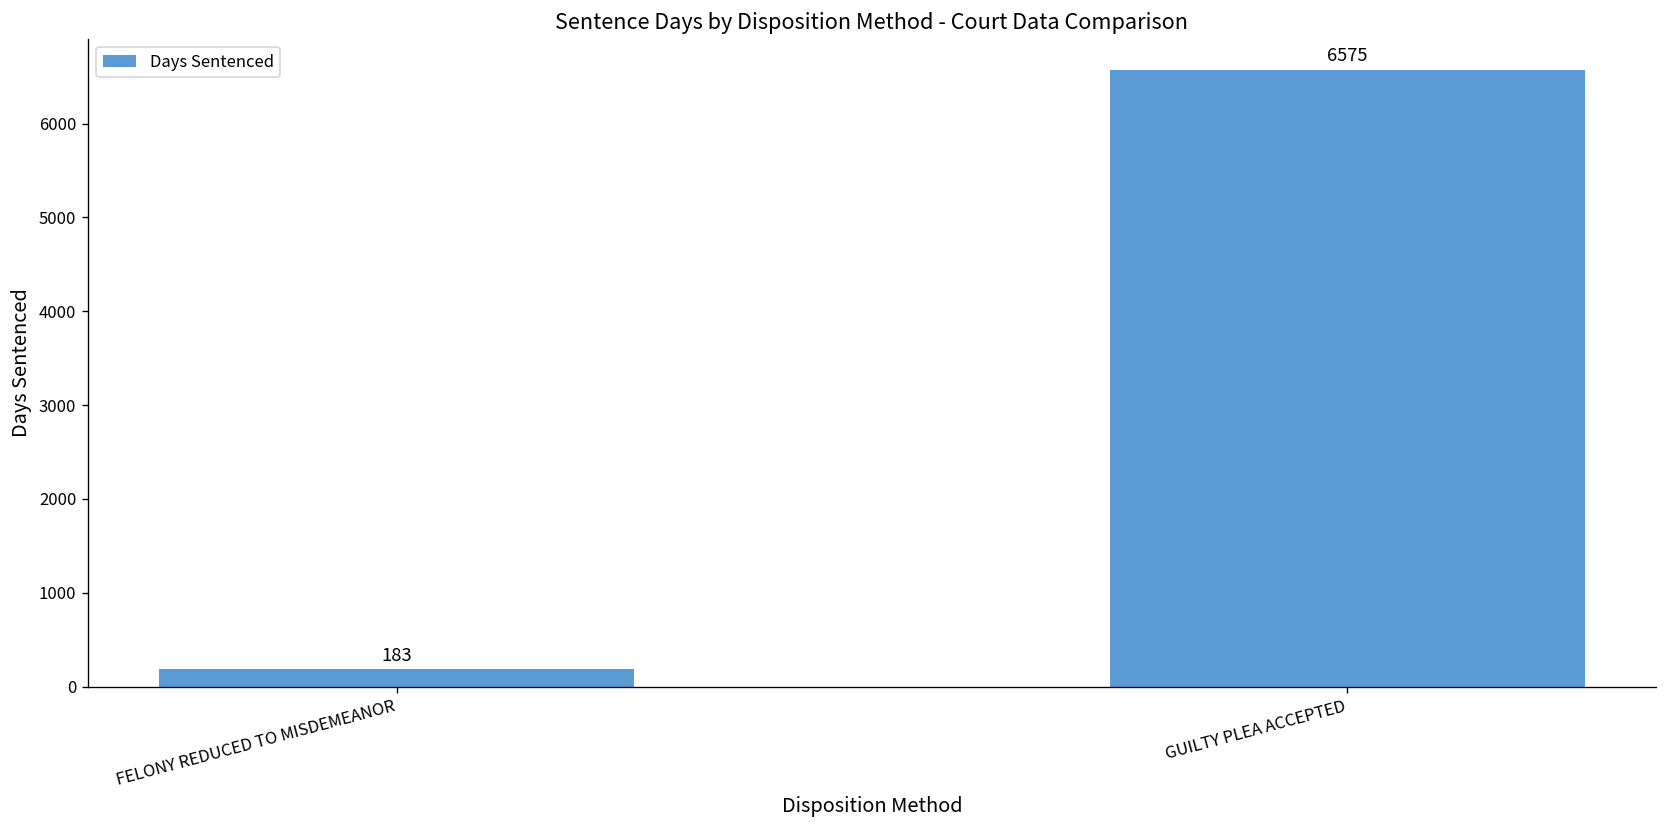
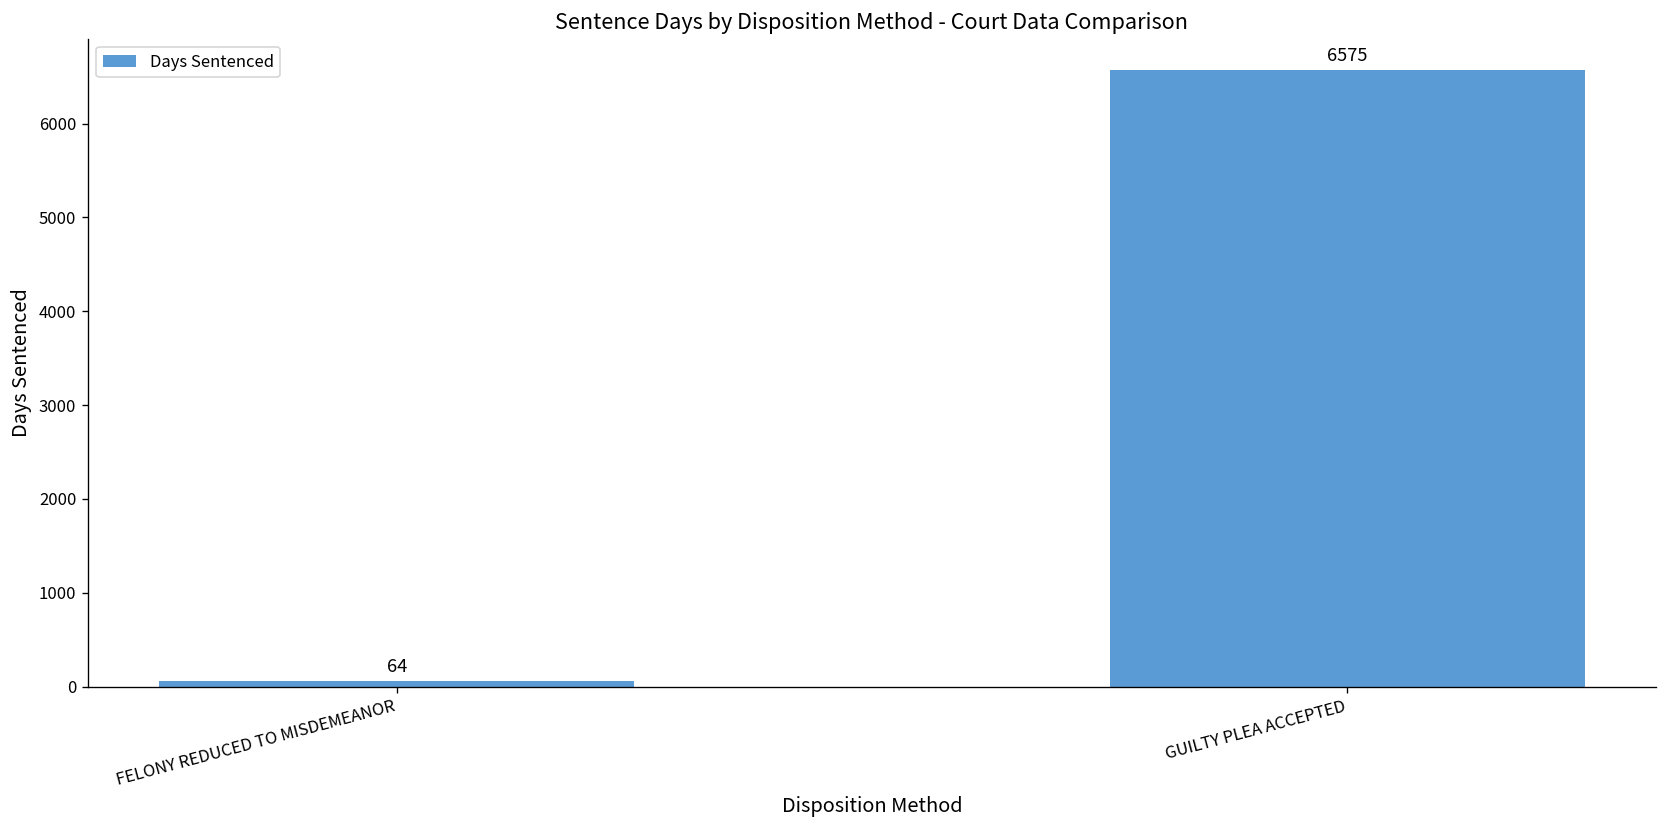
FELONY REDUCED TO MISDEMEANOR: 183 -> 64
